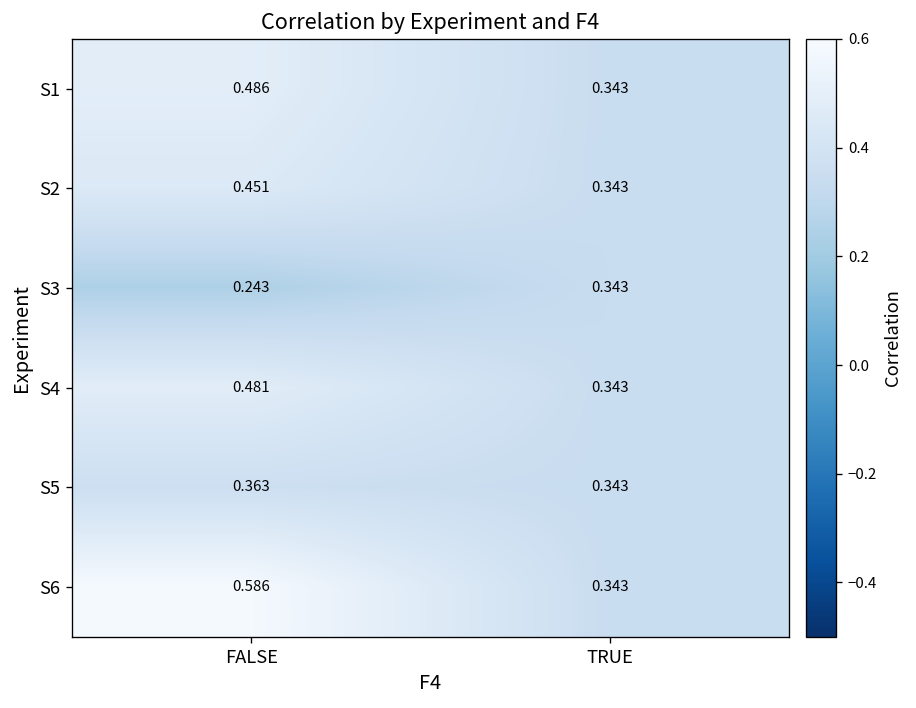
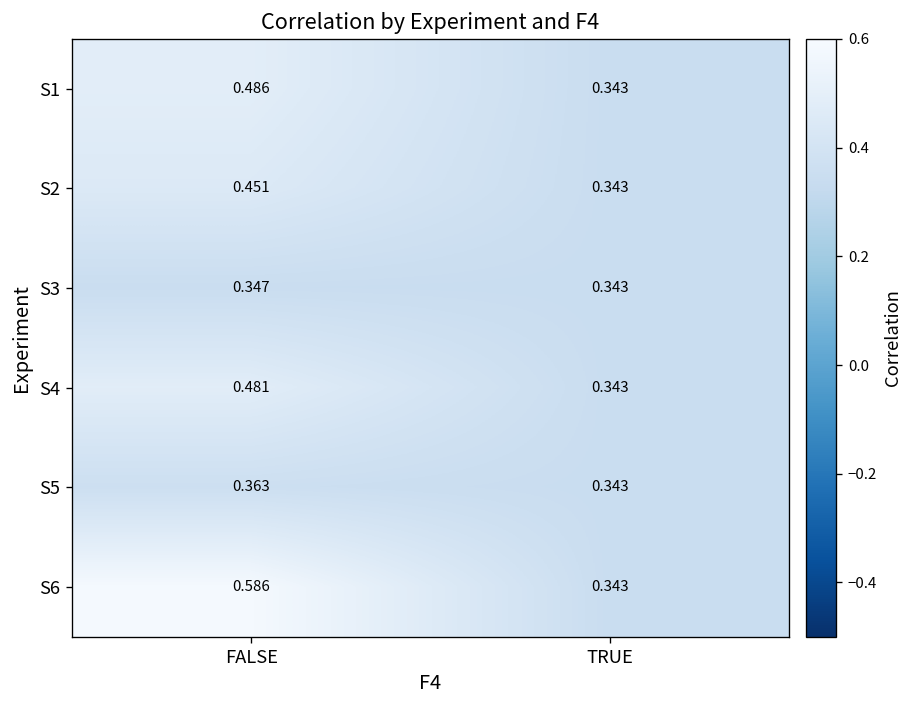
S3, FALSE: 0.243 -> 0.347
